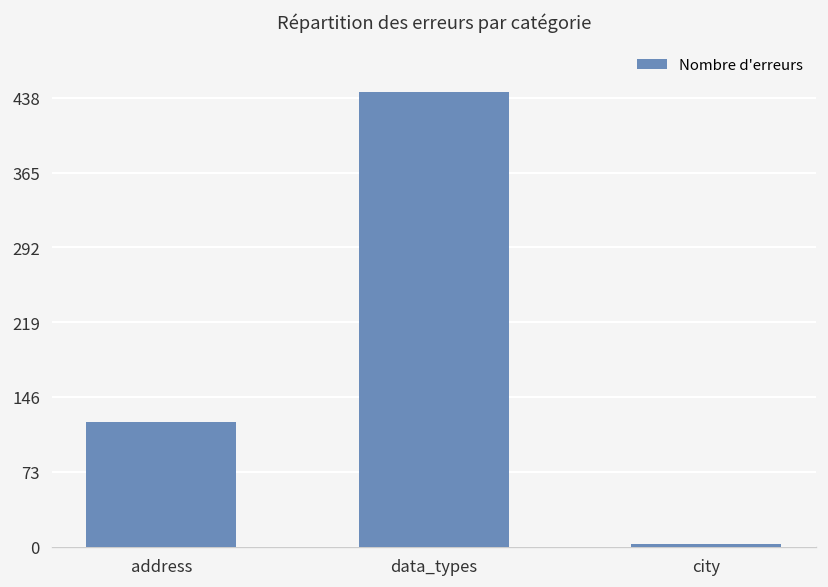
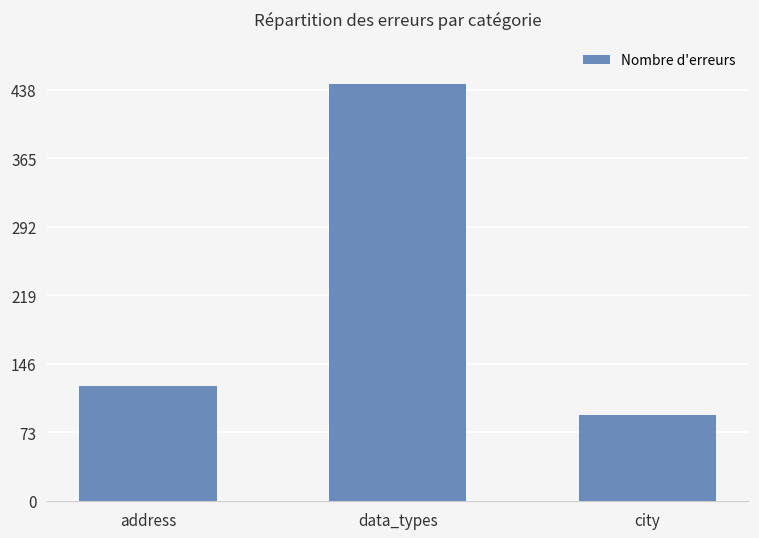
city: 0 -> 90
